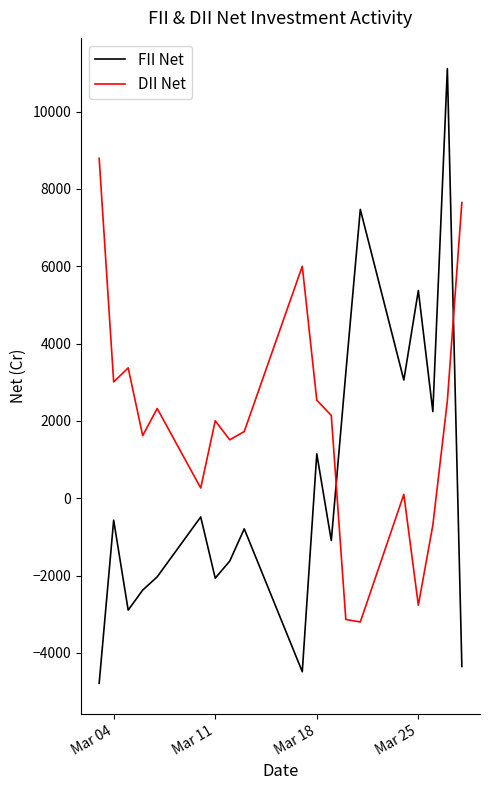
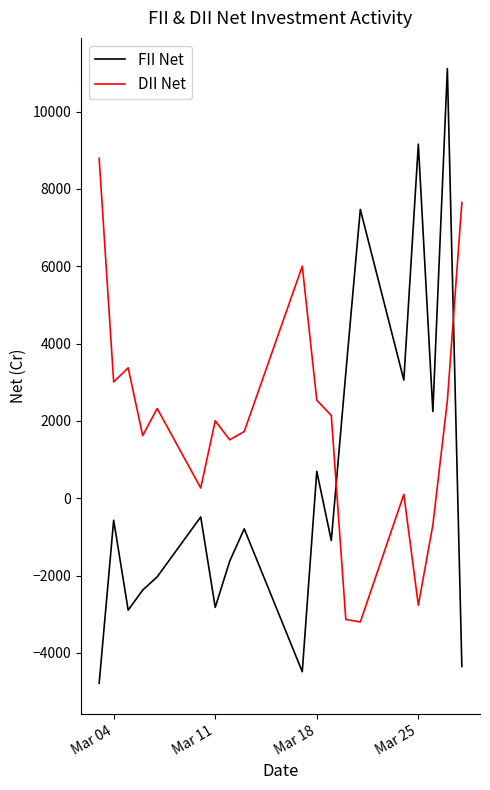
FII Net, Mar 11: -2100 -> -2800
FII Net, Mar 18: 1100 -> 700
FII Net, Mar 25: 5400 -> 9200
